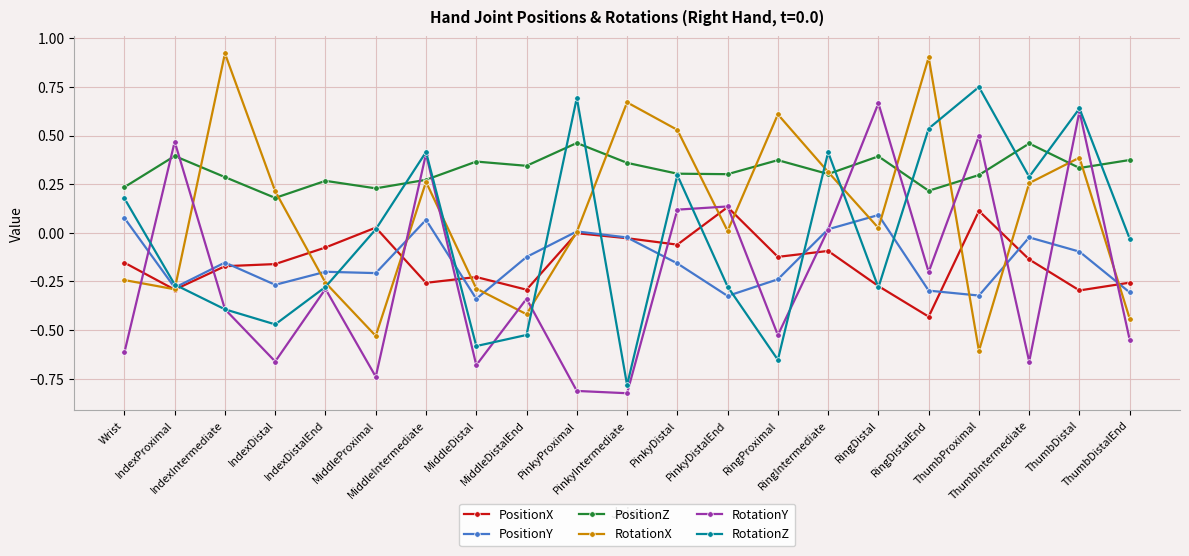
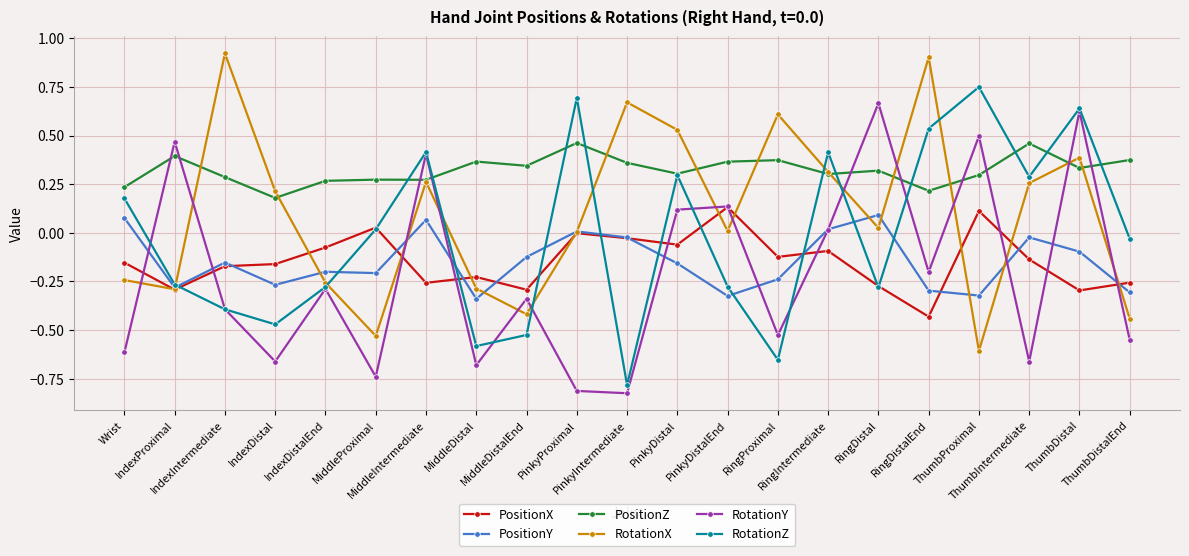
PositionZ, MiddleProximal: 0.23 -> 0.27
PositionZ, PinkyDistalEnd: 0.30 -> 0.37
PositionZ, RingDistal: 0.39 -> 0.32
